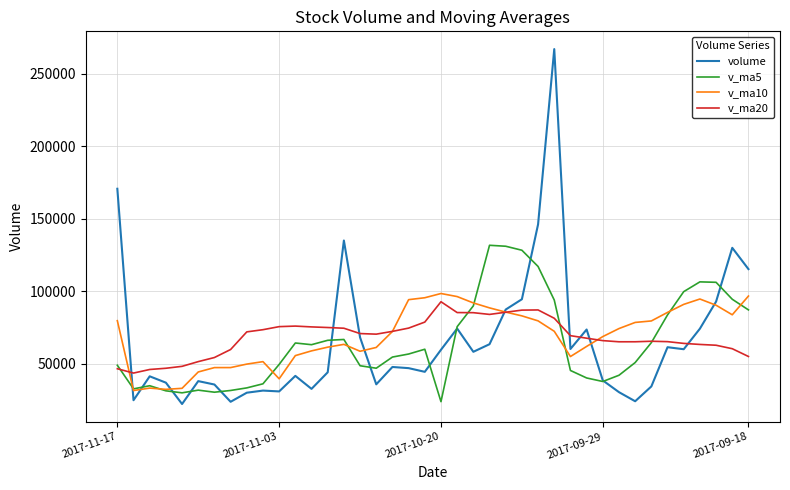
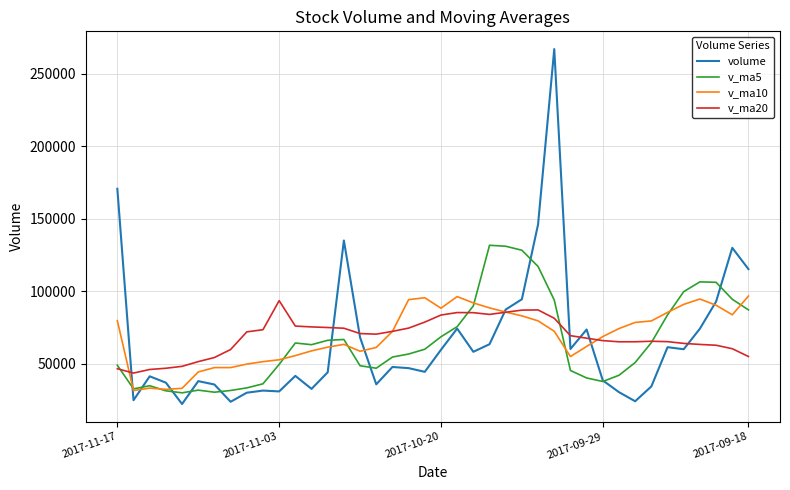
v_ma10, 2017-11-03: 39000 -> 53000
v_ma20, 2017-11-03: 75000 -> 93000
v_ma5, 2017-10-20: 24000 -> 68000
v_ma10, 2017-10-20: 98000 -> 88000
v_ma20, 2017-10-20: 93000 -> 83000
